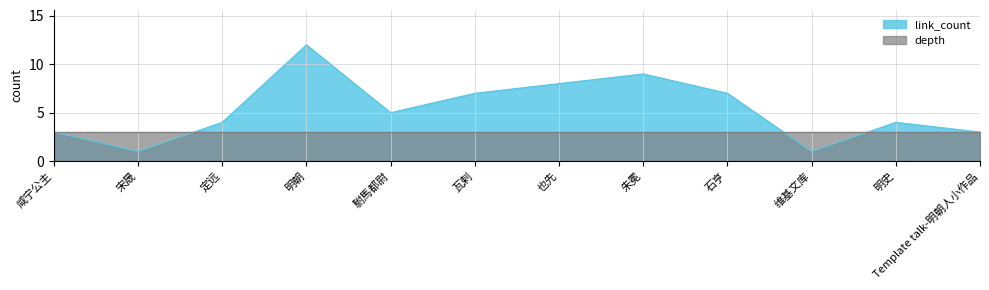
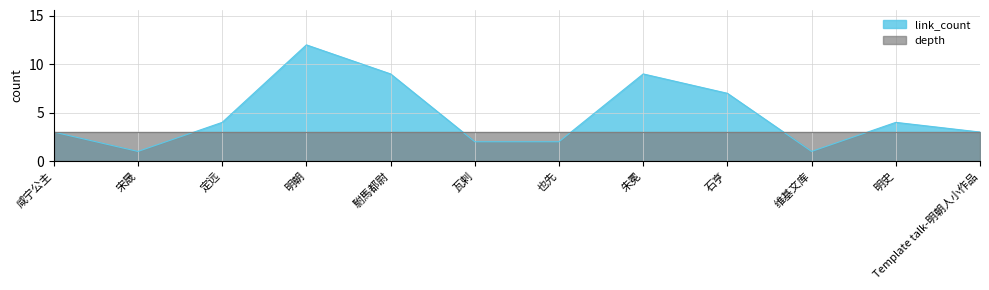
link_count, 駙馬都尉: 5 -> 9
link_count, 瓦剌: 7 -> 2
link_count, 也先: 8 -> 2
